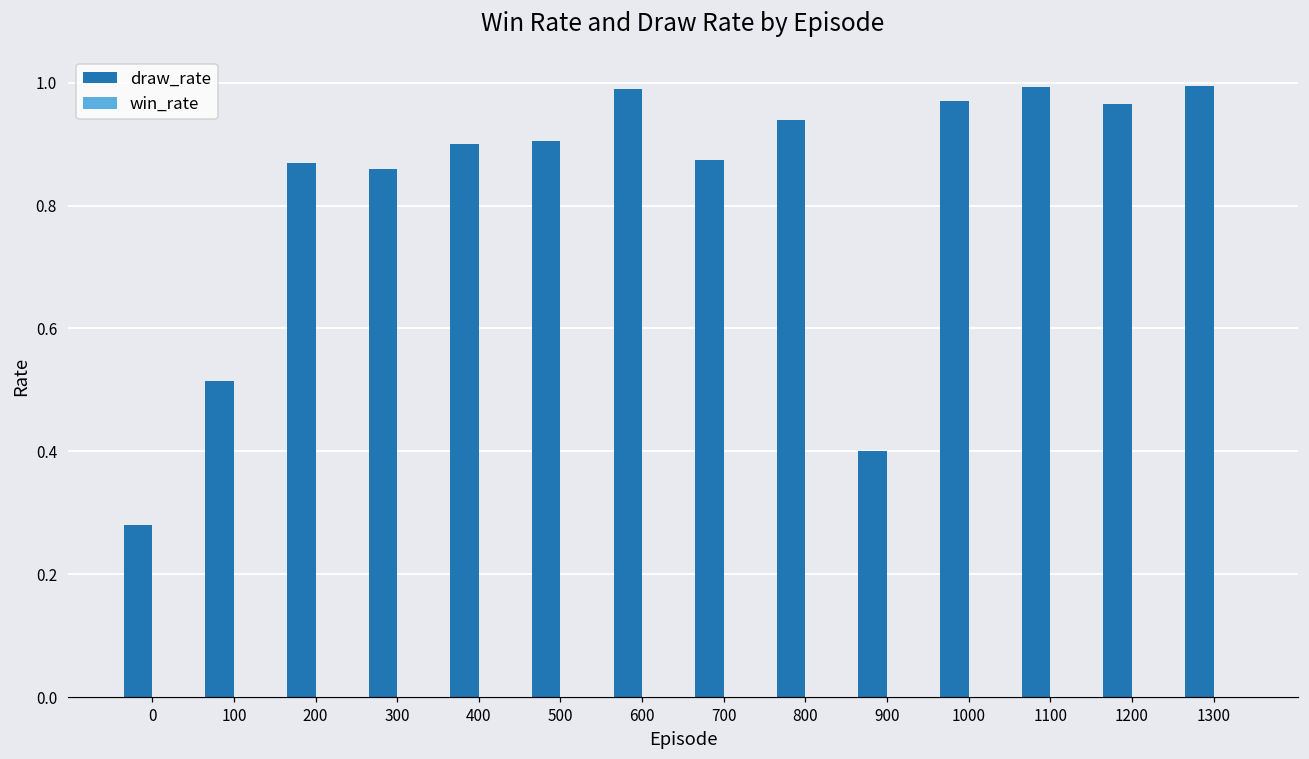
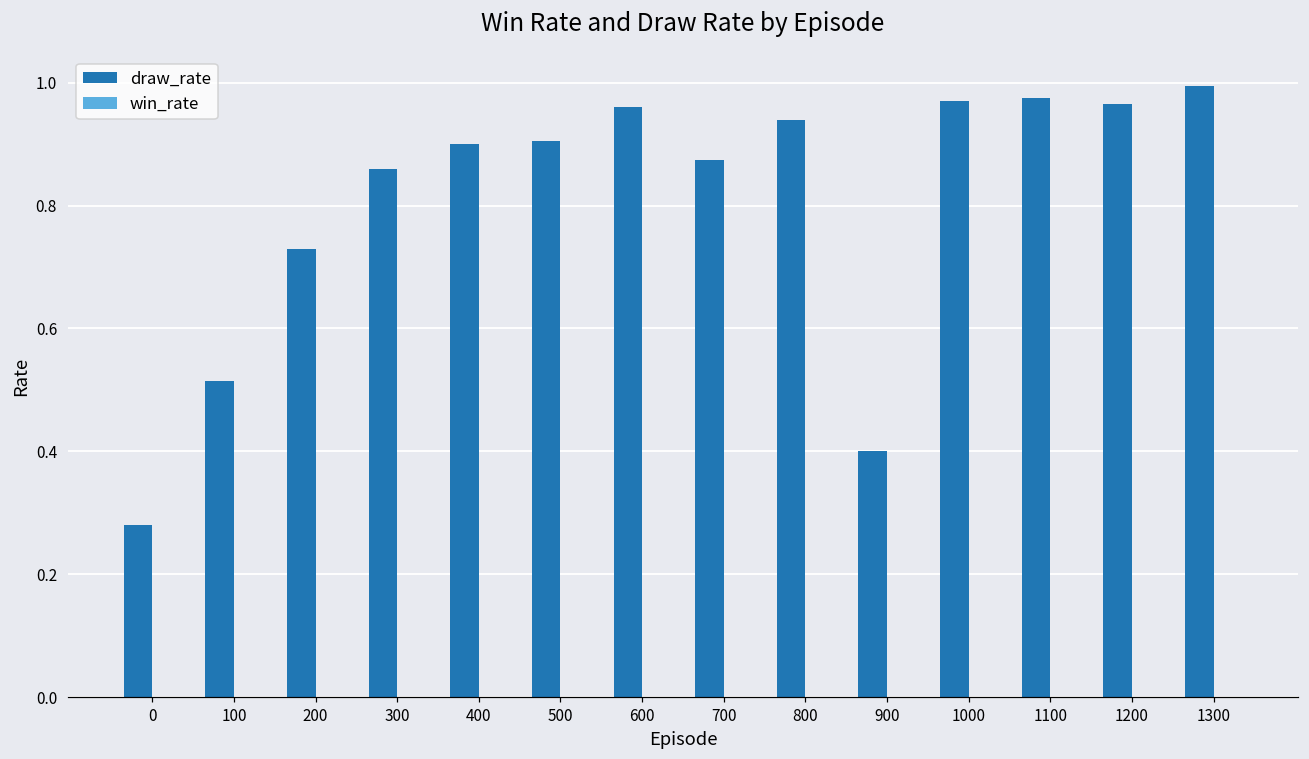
draw_rate, 200: 0.87 -> 0.73
draw_rate, 600: 0.99 -> 0.96
draw_rate, 1100: 0.99 -> 0.98
